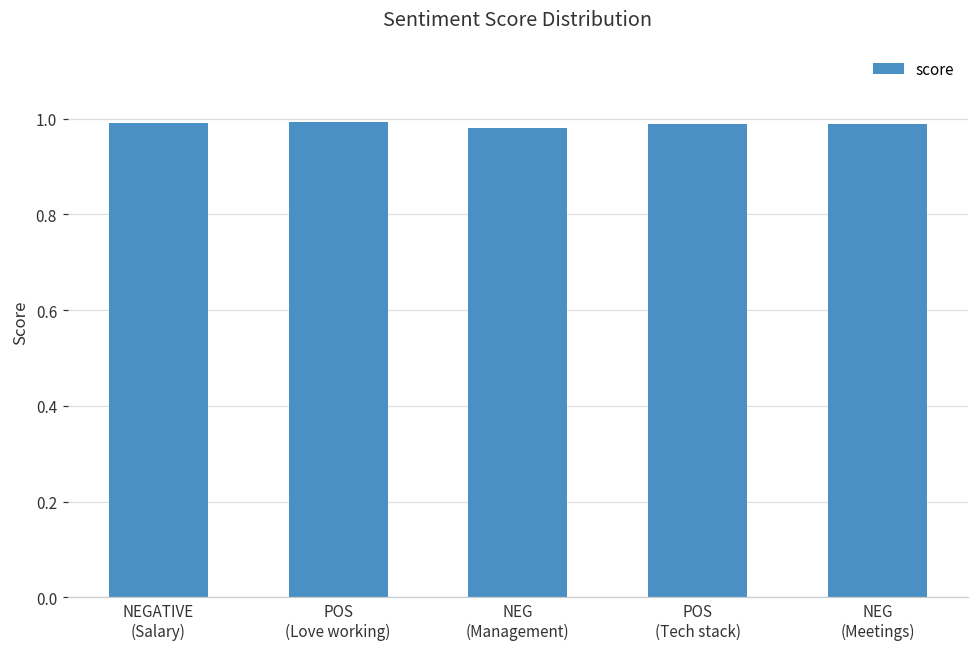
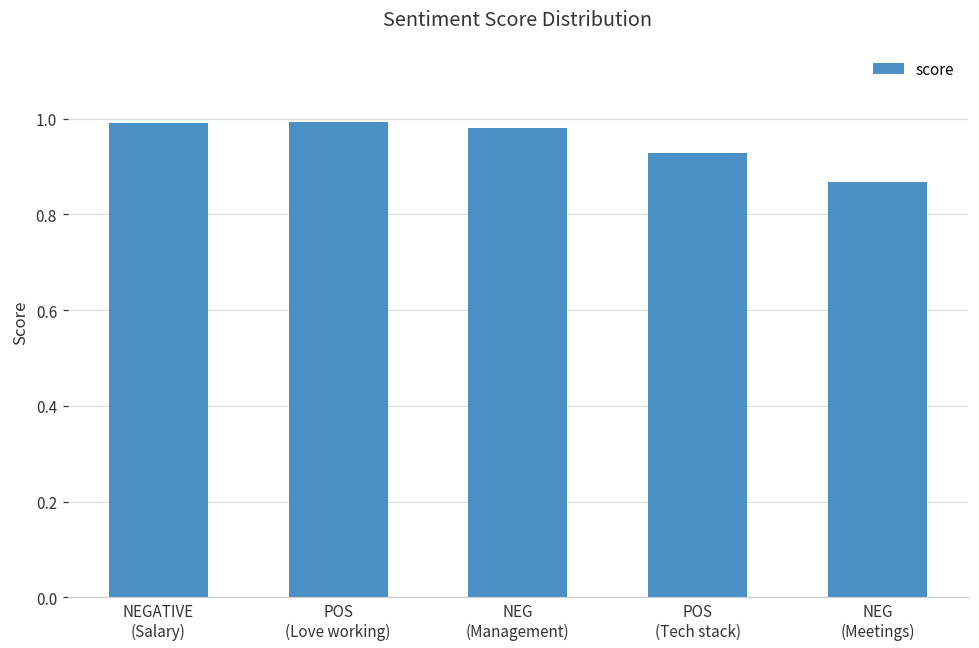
POS (Tech stack): 0.99 -> 0.93
NEG (Meetings): 0.99 -> 0.87
